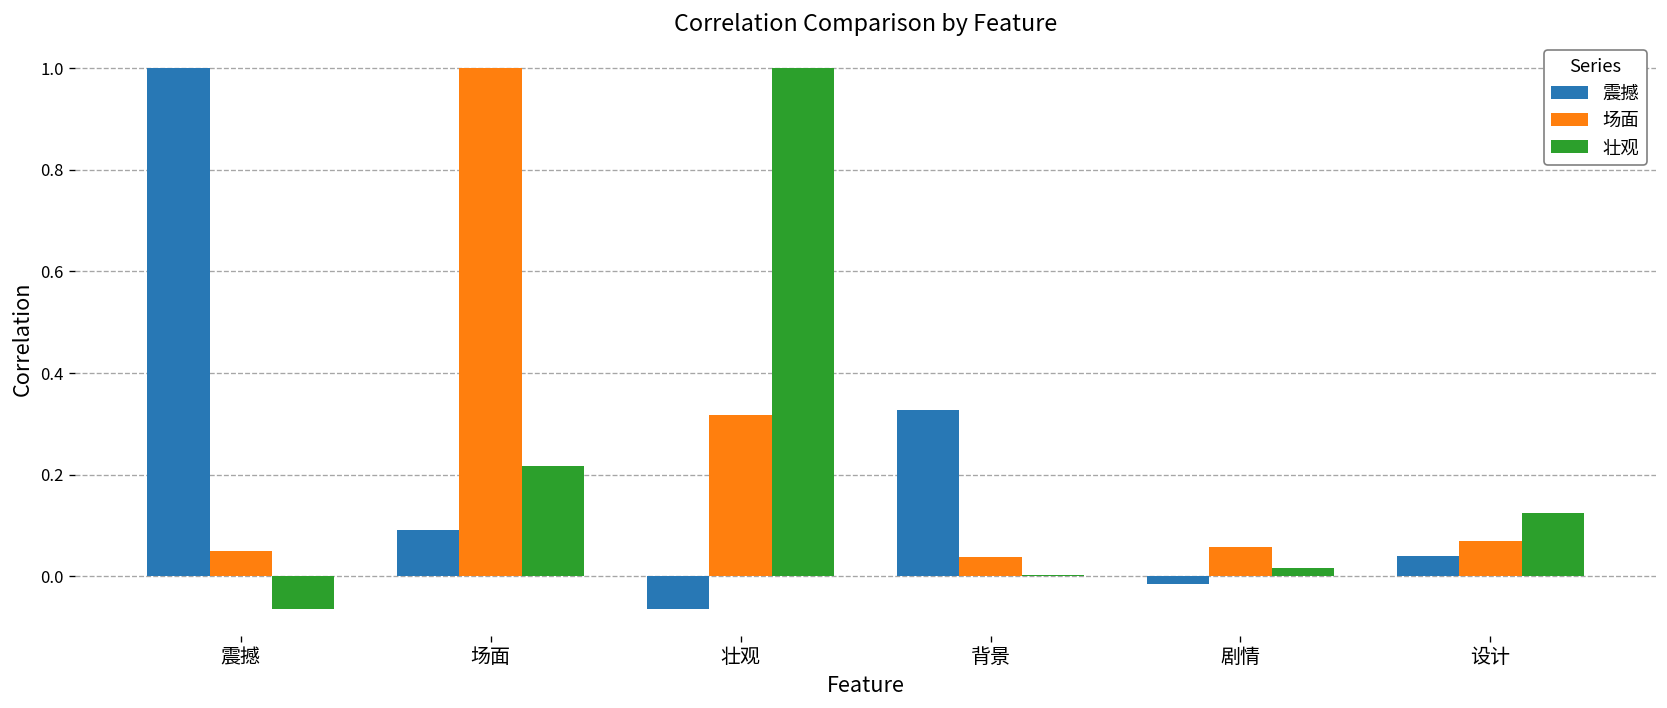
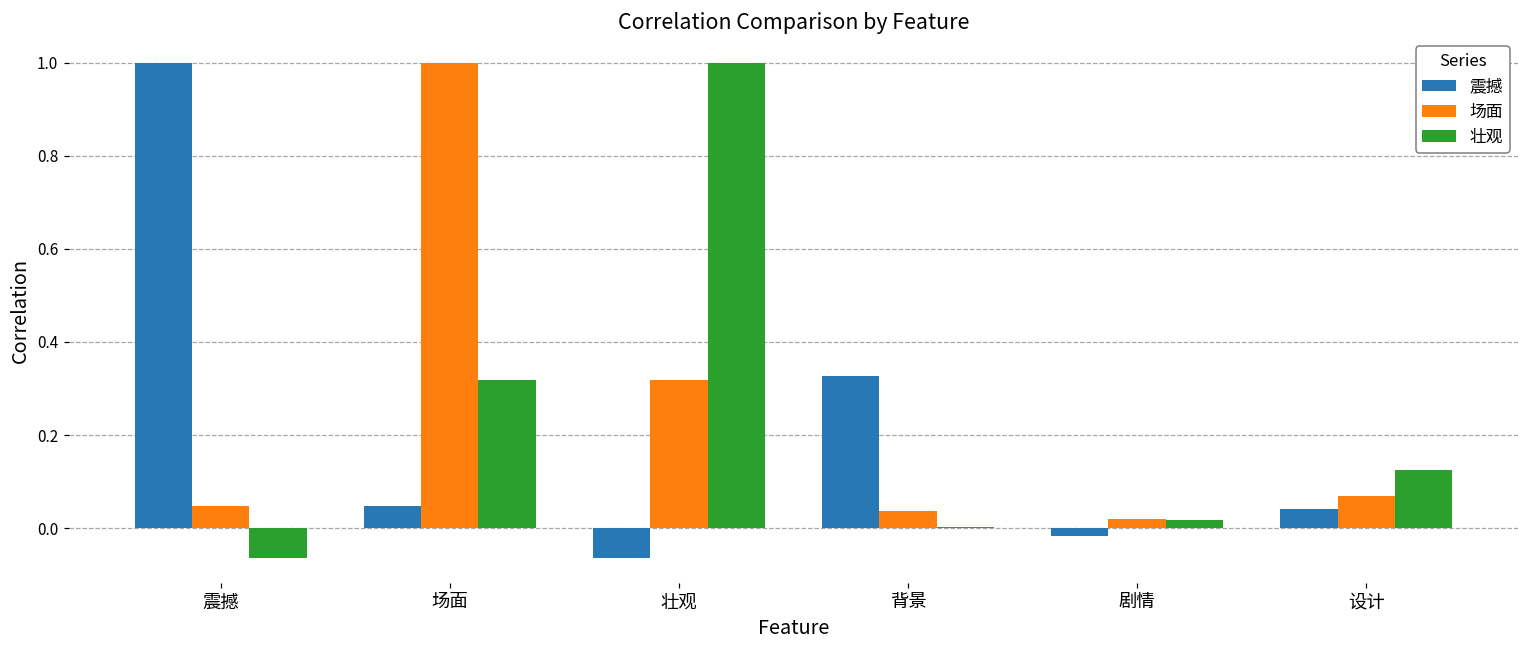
震撼, 场面: 0.09 -> 0.05
壮观, 场面: 0.22 -> 0.32
场面, 剧情: 0.06 -> 0.02
